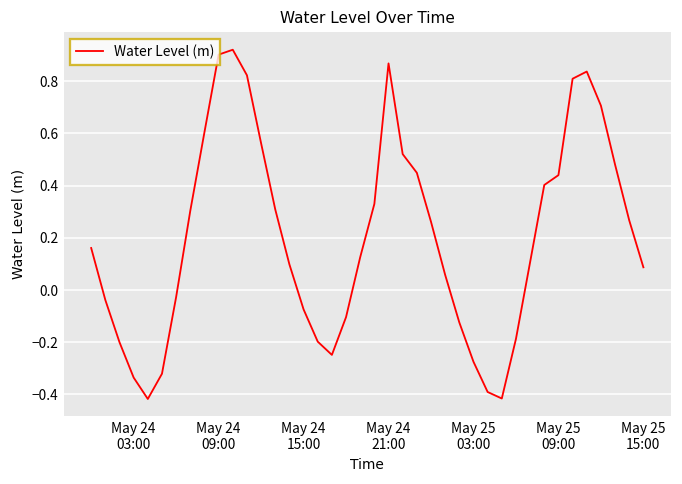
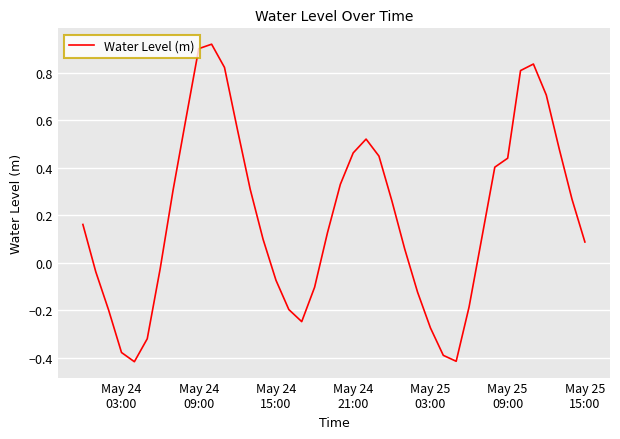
May 24 03:00: -0.34 -> -0.38
May 24 21:00: 0.87 -> 0.46
